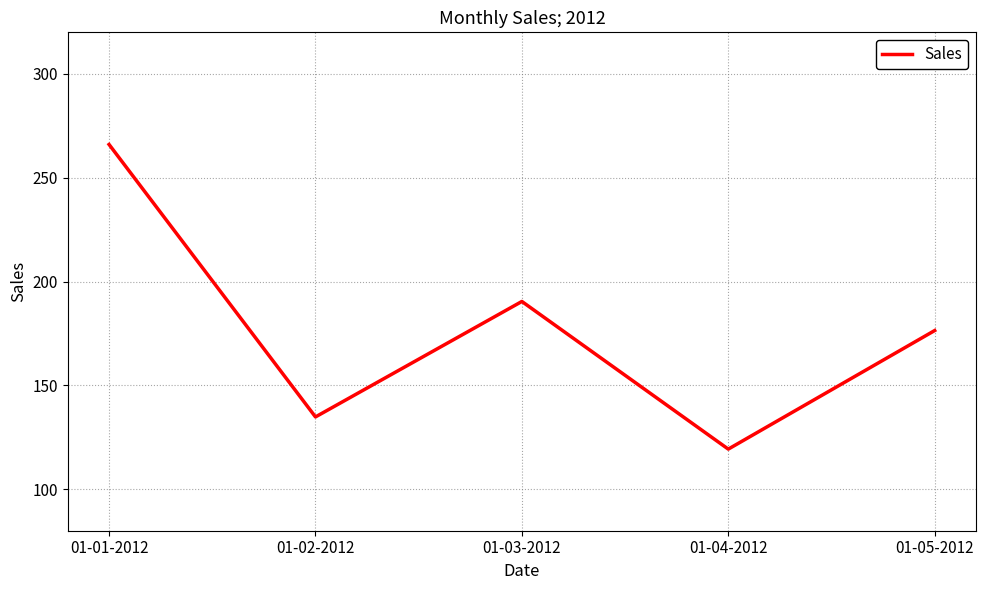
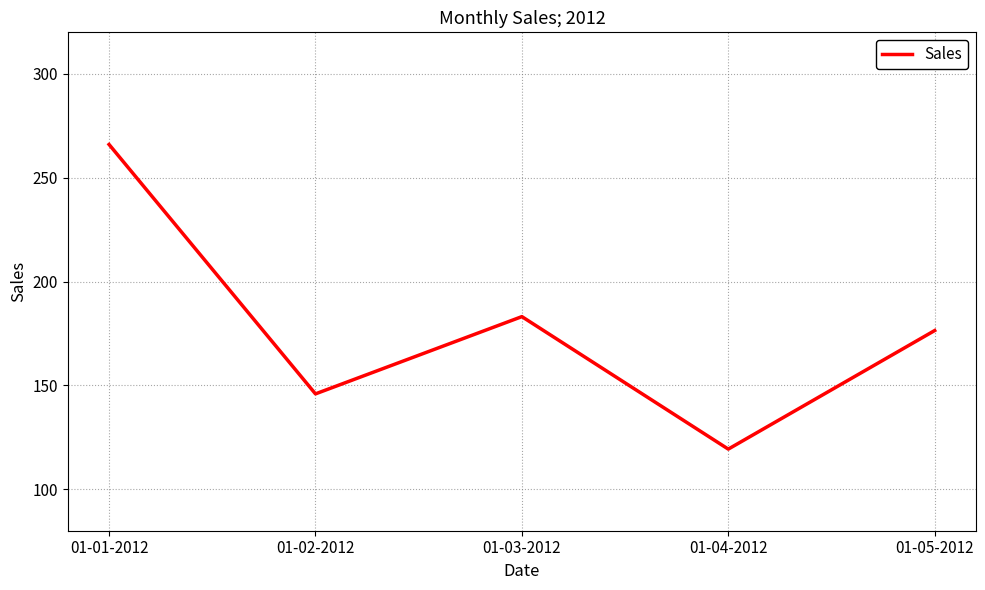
01-02-2012: 135 -> 146
01-03-2012: 190 -> 183
